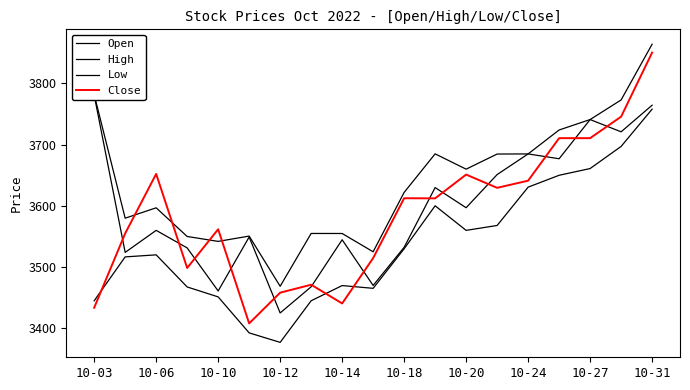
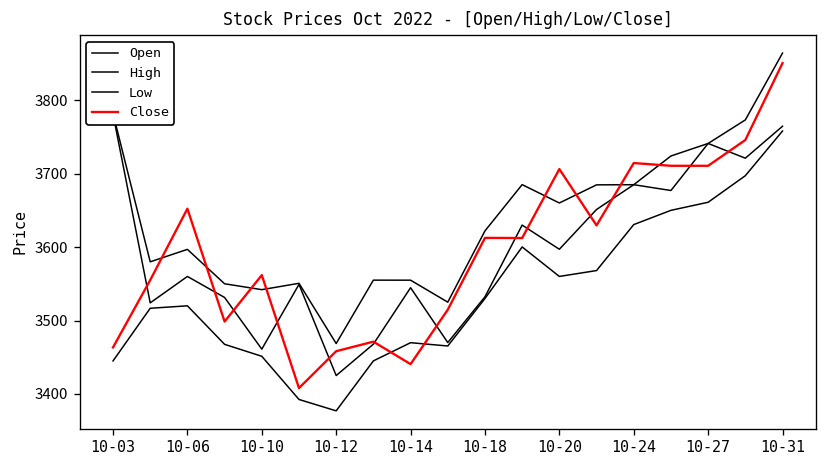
Close, 10-03: 3430 -> 3460
Close, 10-20: 3650 -> 3710
Close, 10-24: 3640 -> 3710
